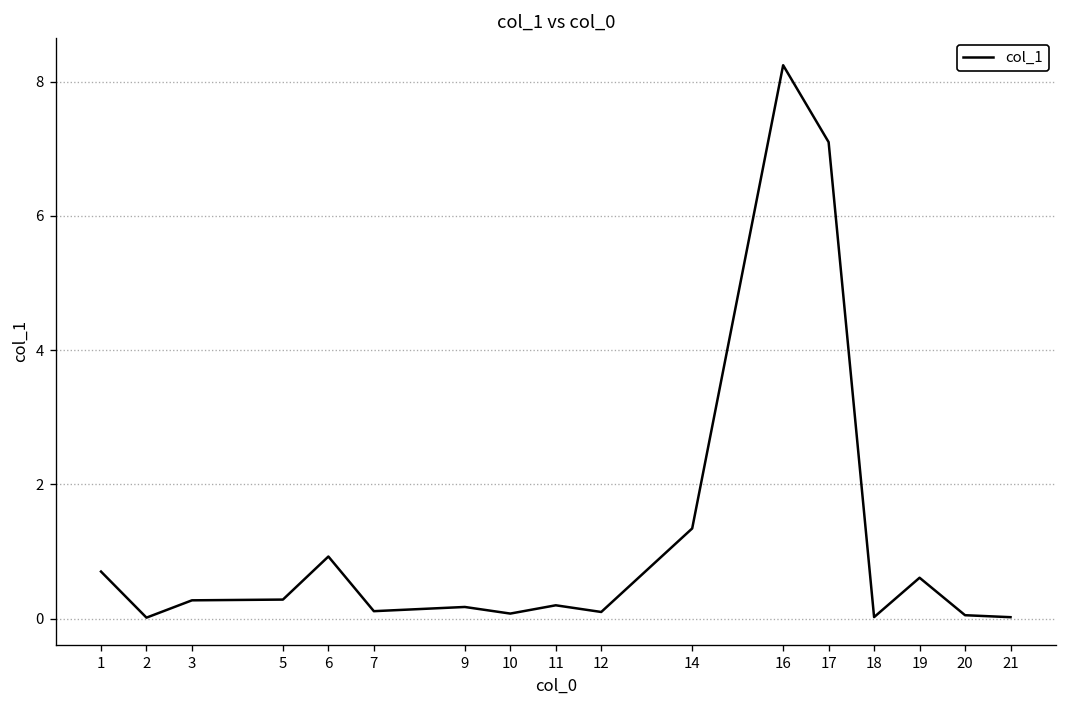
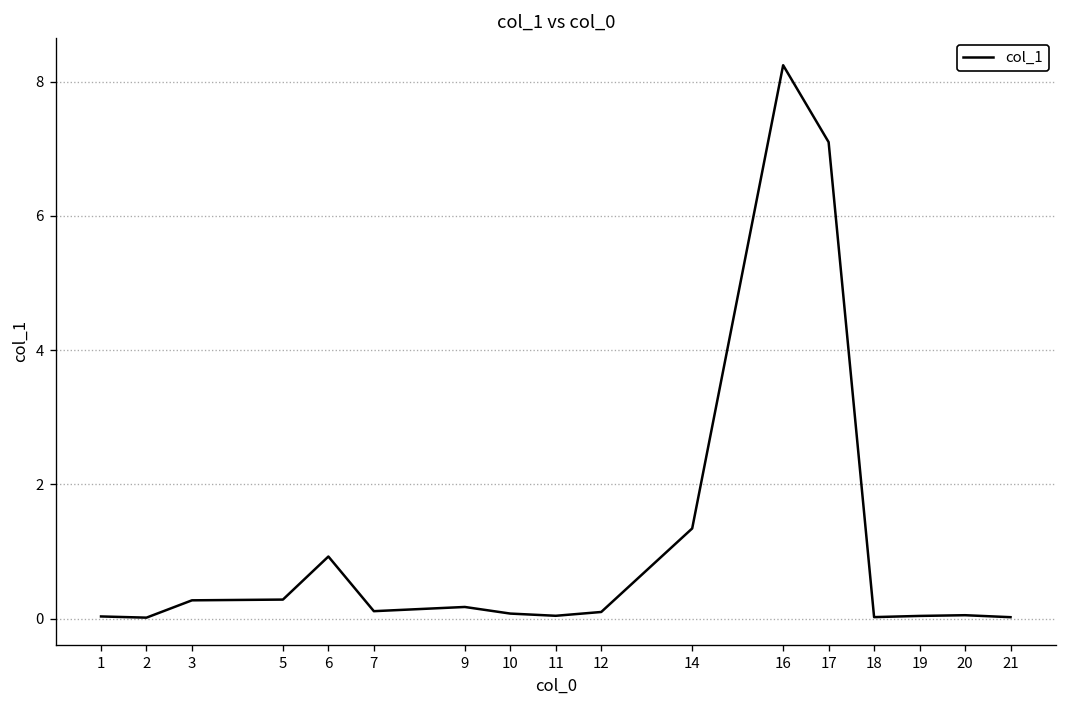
1: 0.7 -> 0.0
11: 0.2 -> 0.0
19: 0.6 -> 0.0
